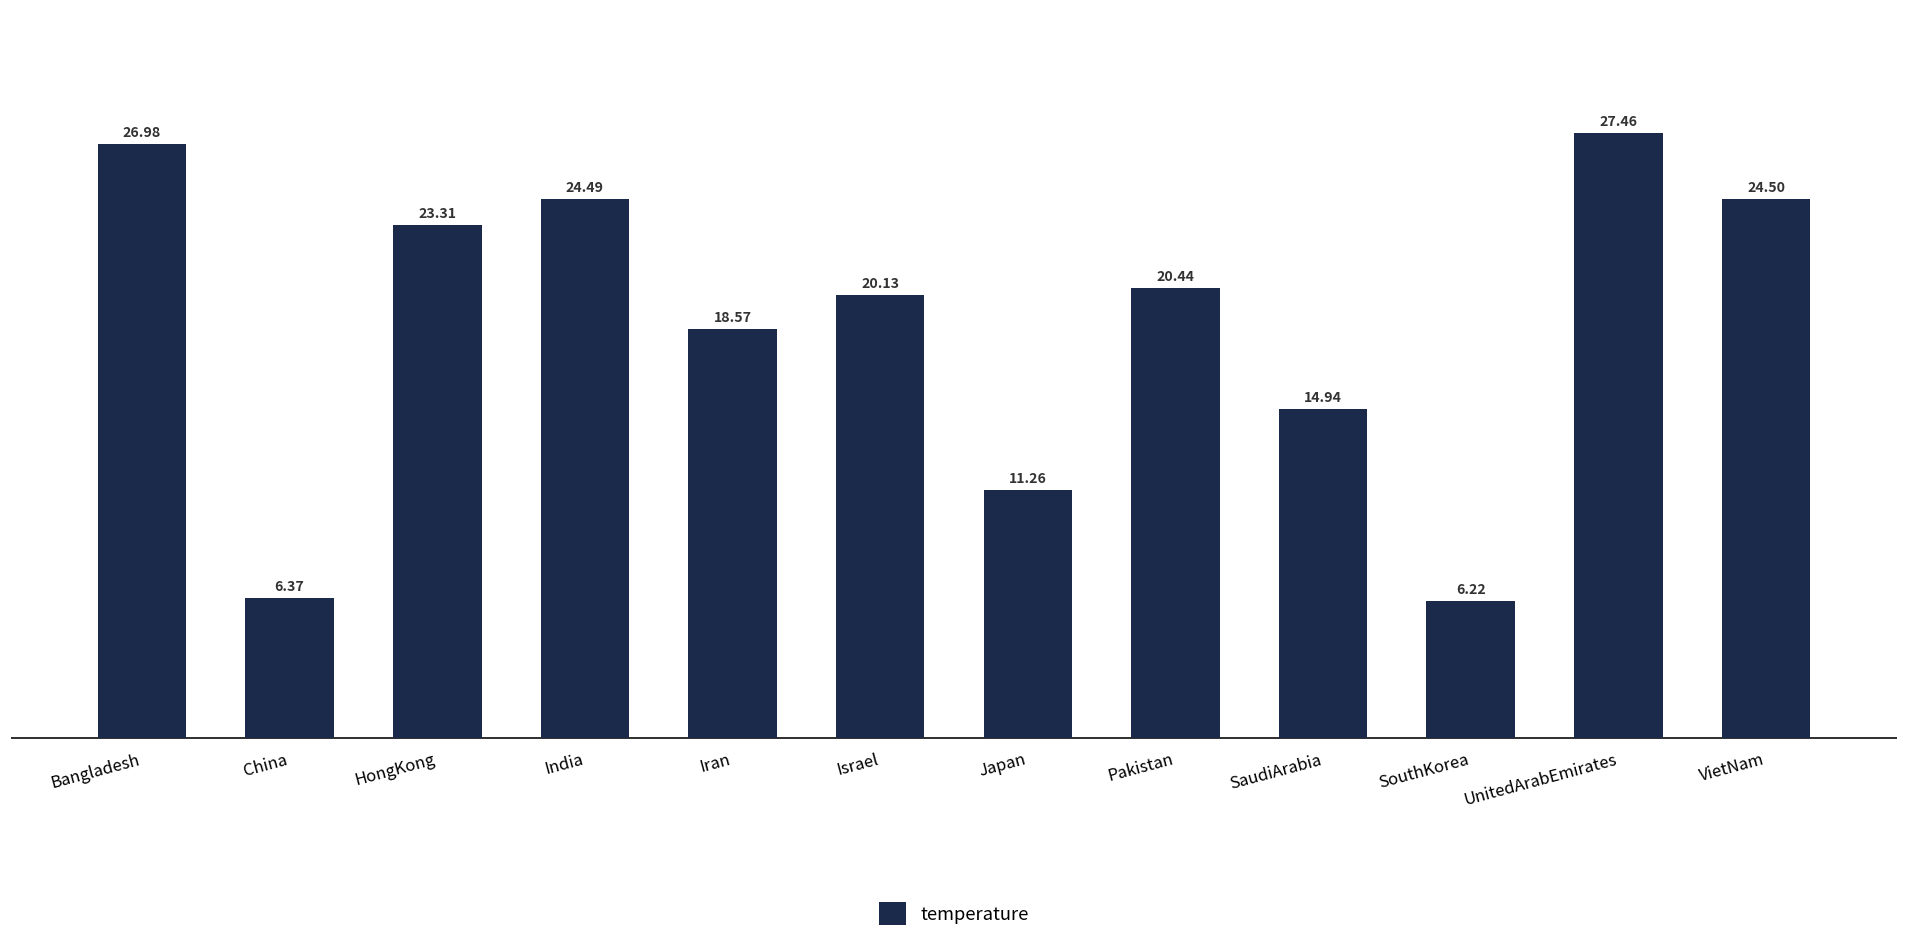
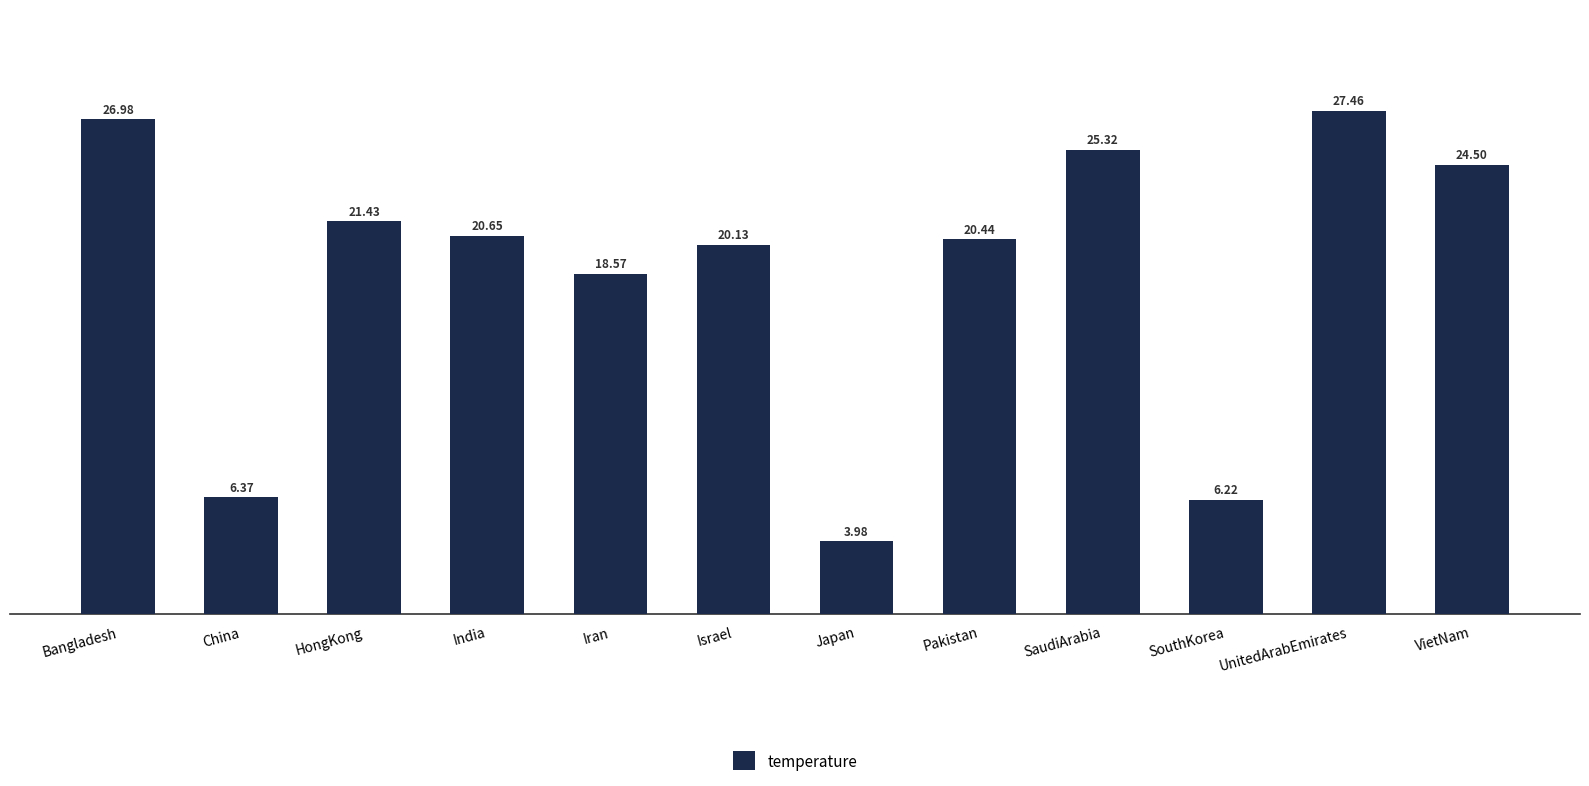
HongKong: 23.31 -> 21.43
India: 24.49 -> 20.65
Japan: 11.26 -> 3.98
SaudiArabia: 14.94 -> 25.32
